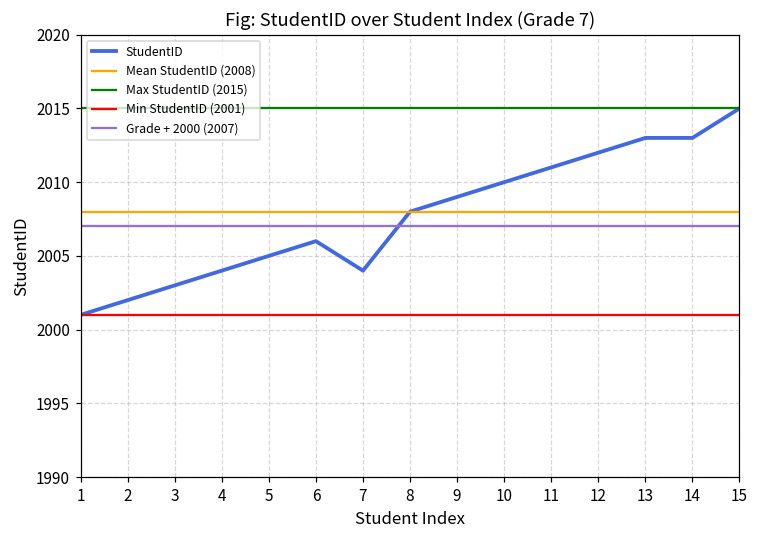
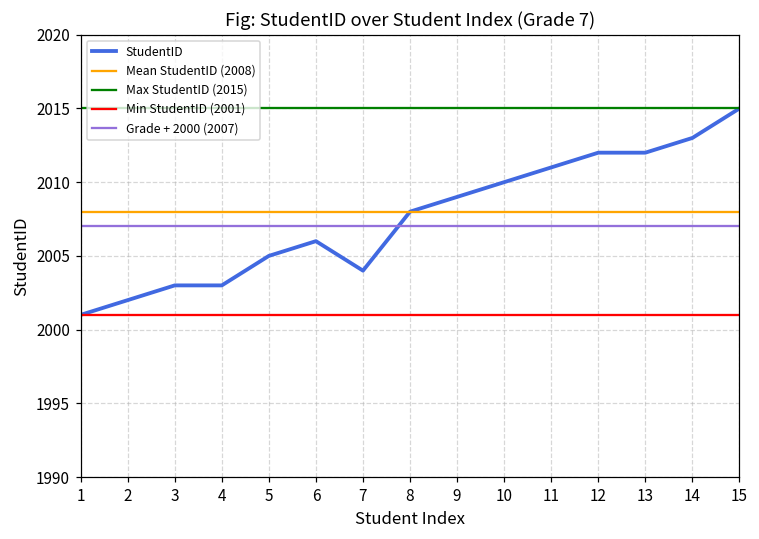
StudentID, 4: 2004 -> 2003
StudentID, 13: 2013 -> 2012
